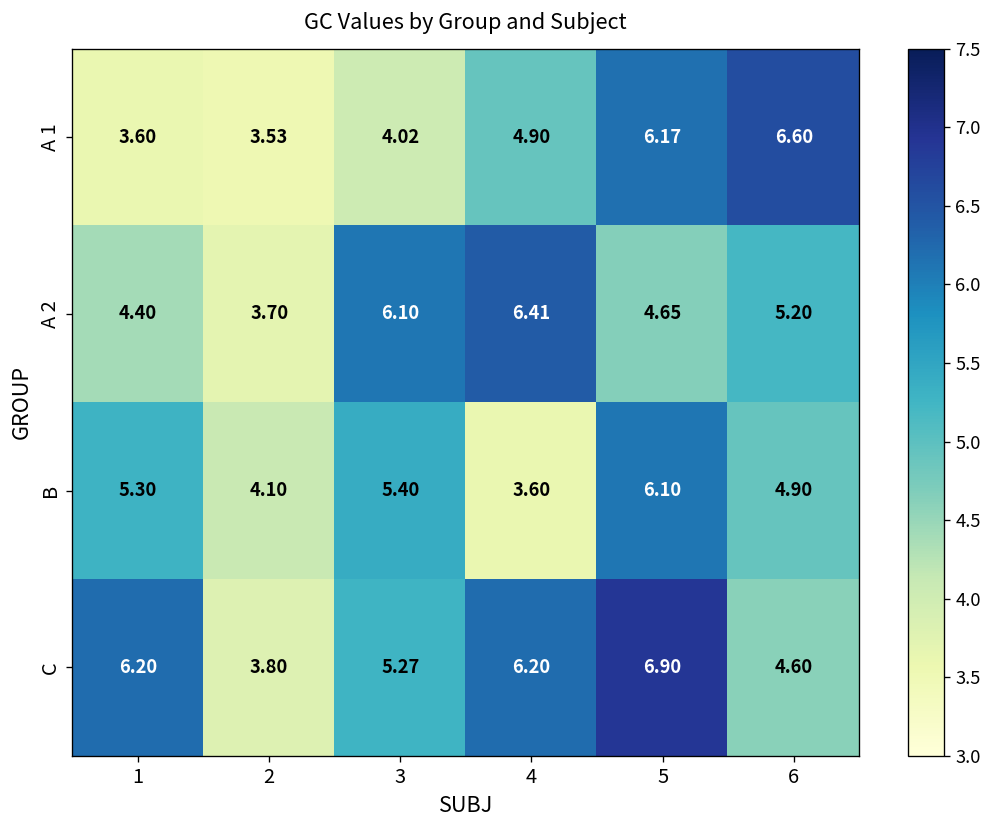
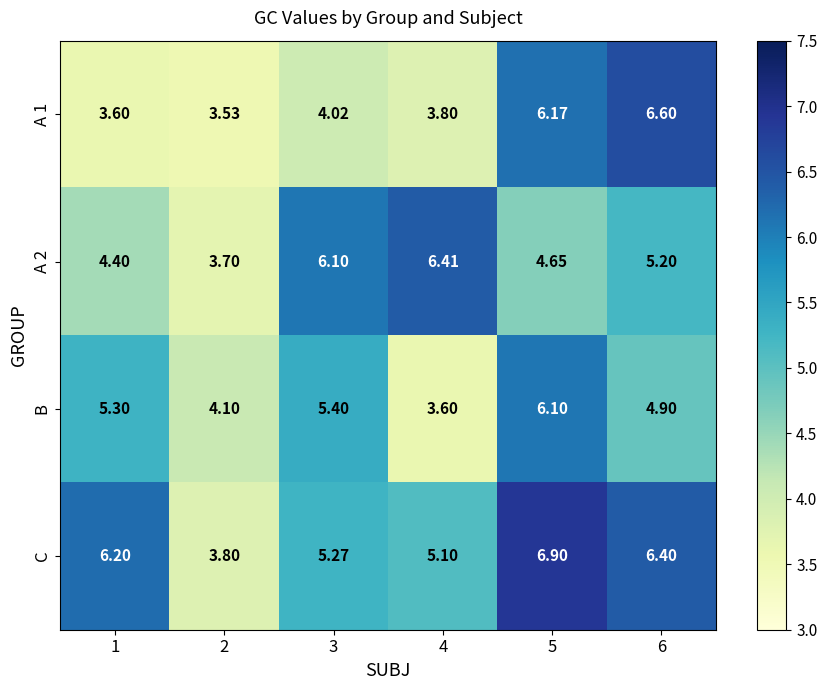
A 1, 4: 4.90 -> 3.80
C, 4: 6.20 -> 5.10
C, 6: 4.60 -> 6.40
